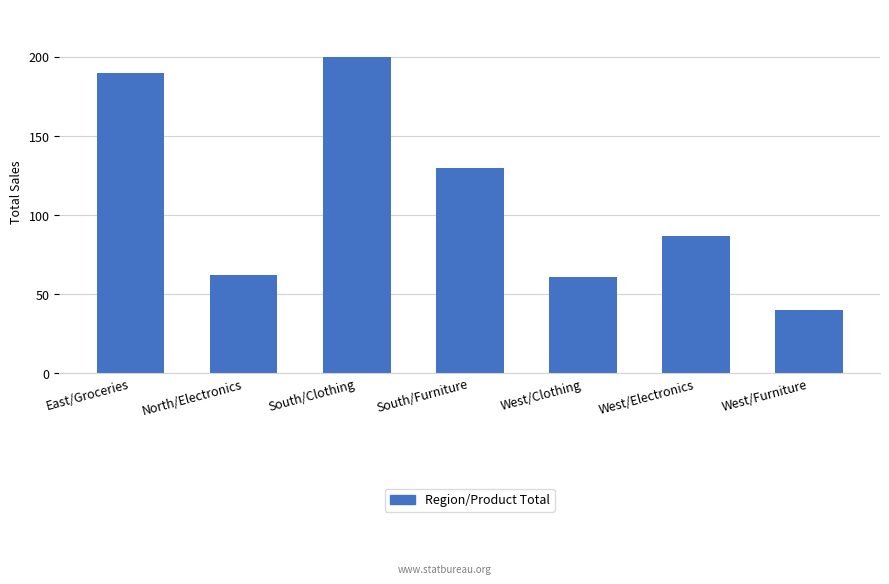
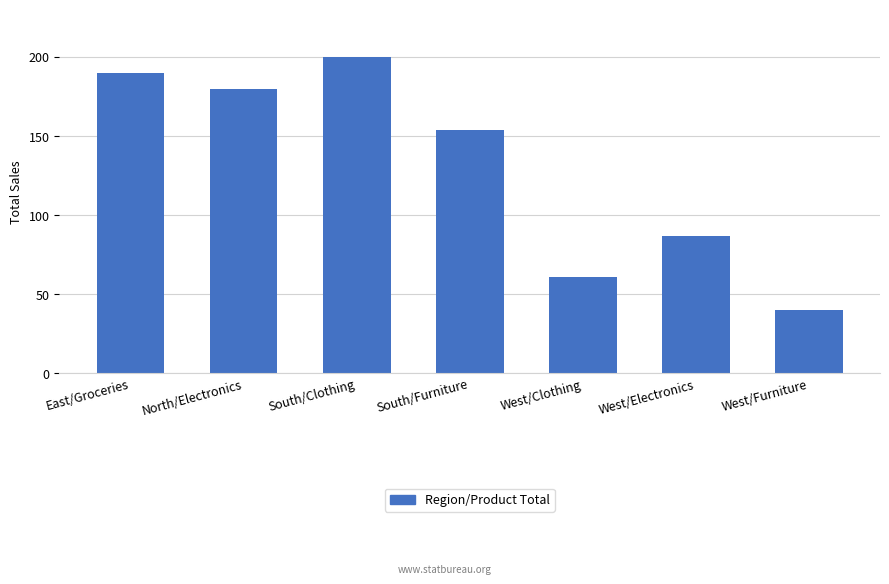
North/Electronics: 62 -> 180
South/Furniture: 130 -> 154
